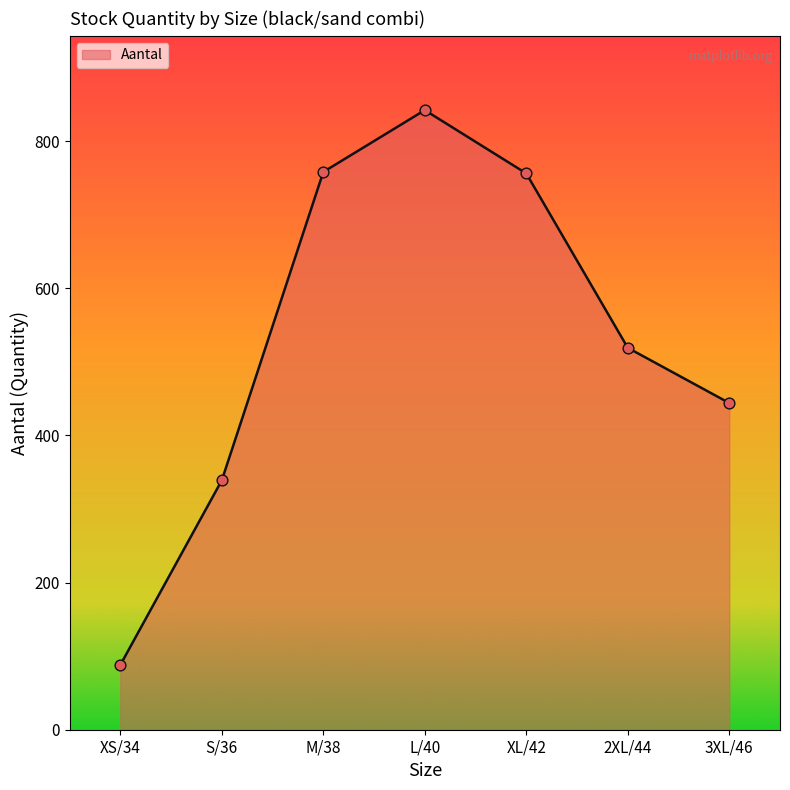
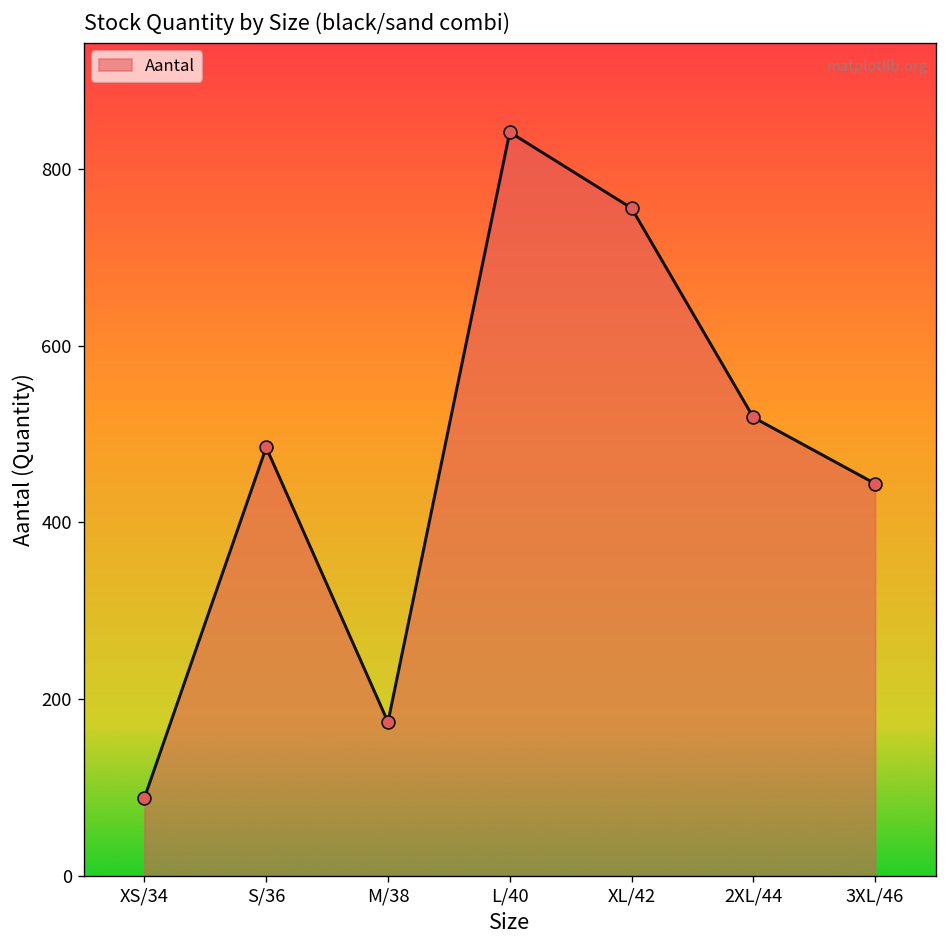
S/36: 340 -> 490
M/38: 760 -> 170
